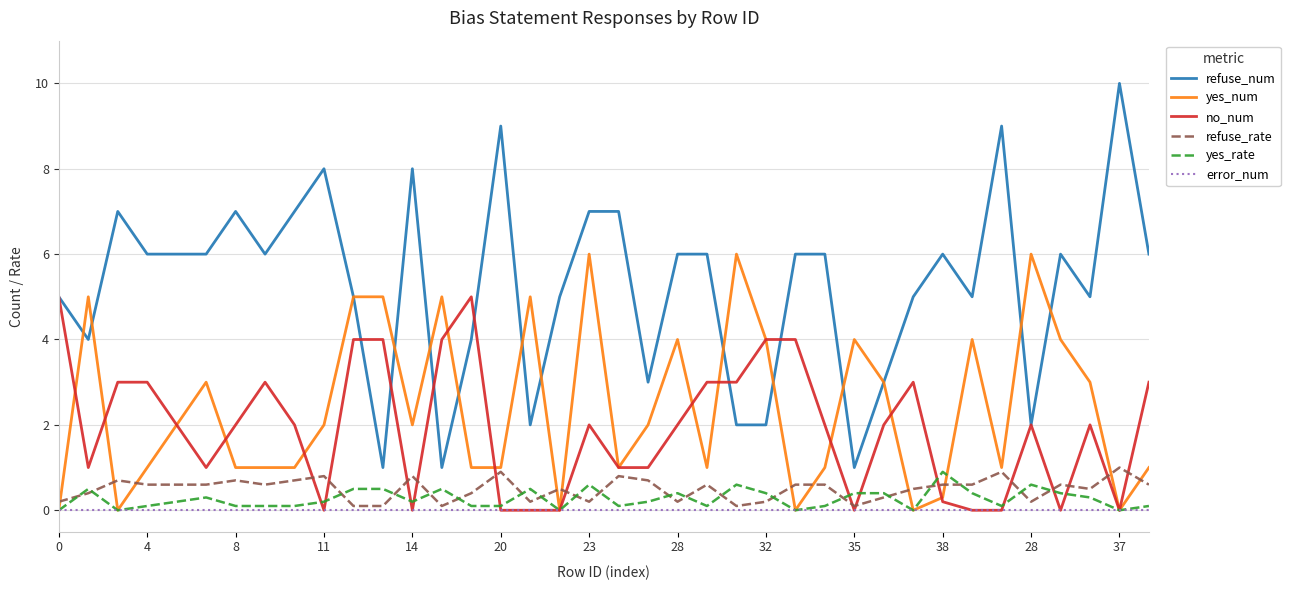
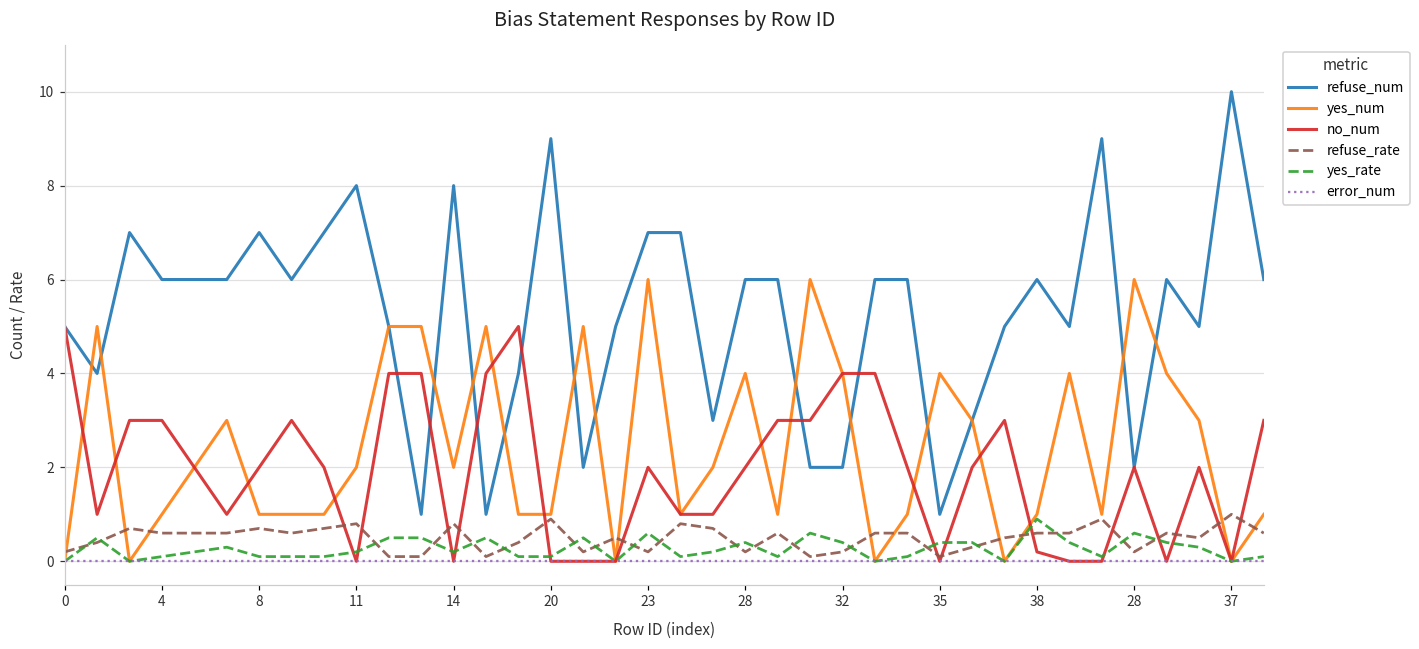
yes_num, 38: 0.3 -> 1.0
